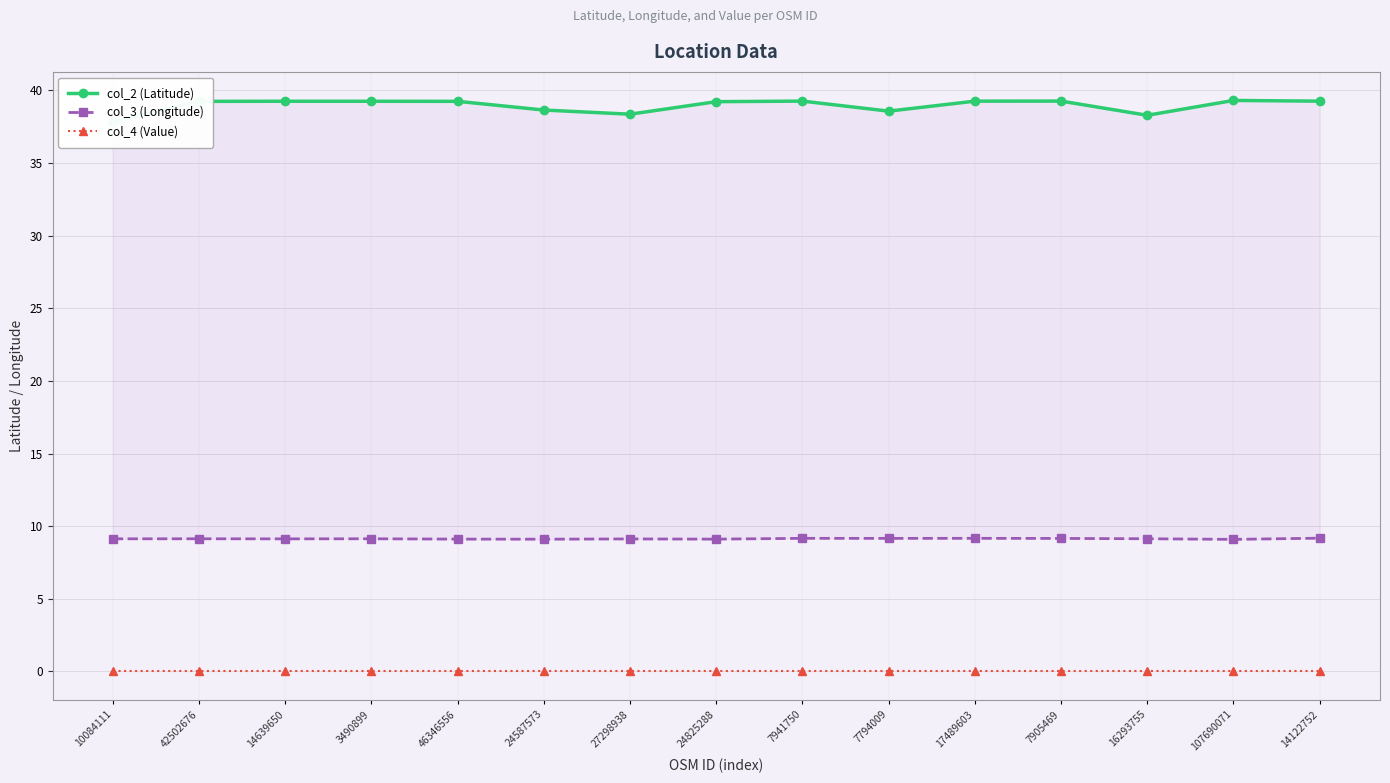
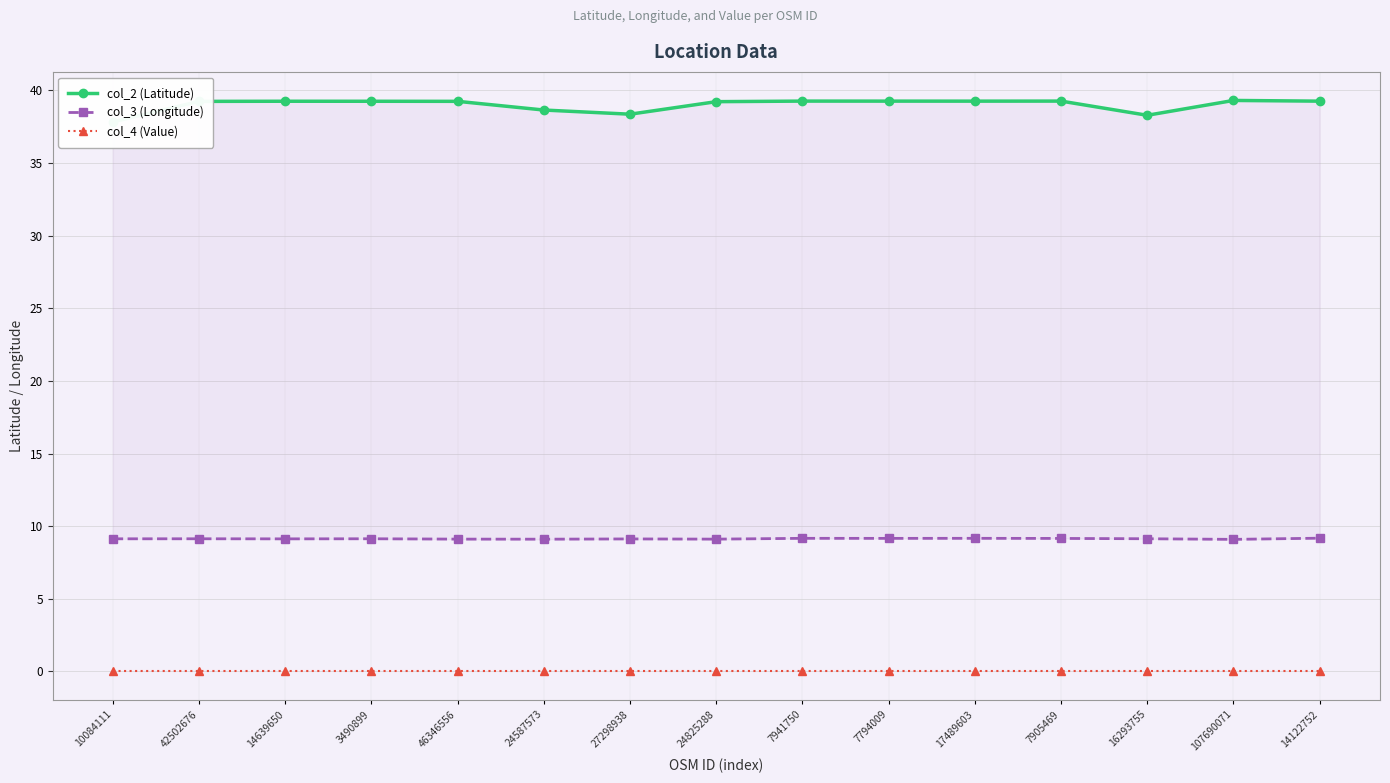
col_2 (Latitude), 7794009: 38.6 -> 39.3
